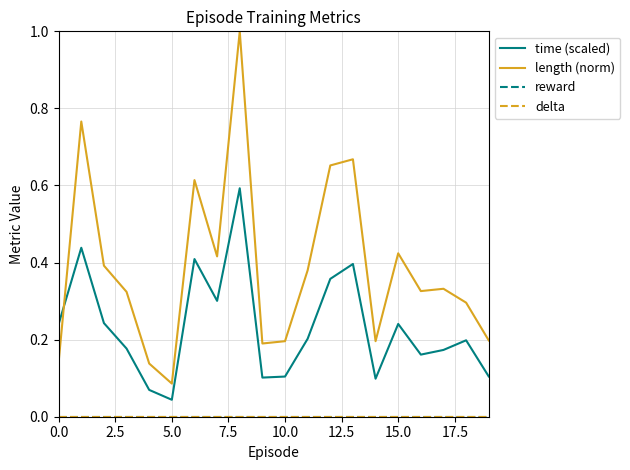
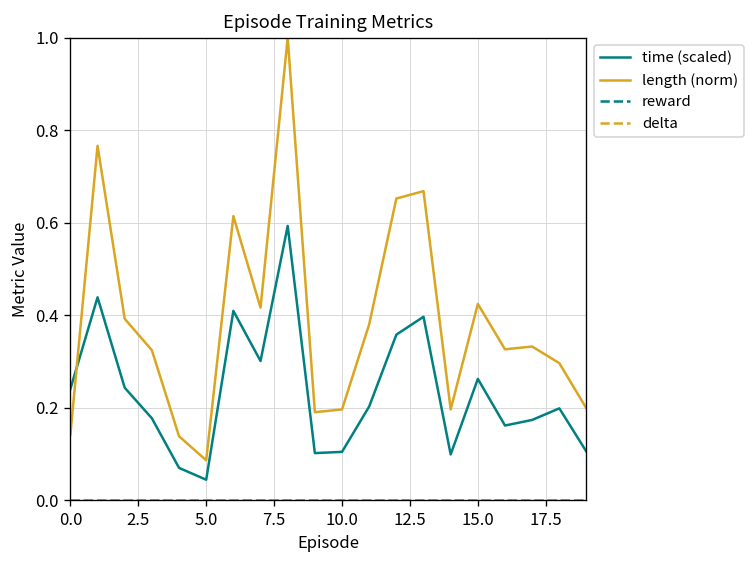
time (scaled), 15.0: 0.24 -> 0.26
